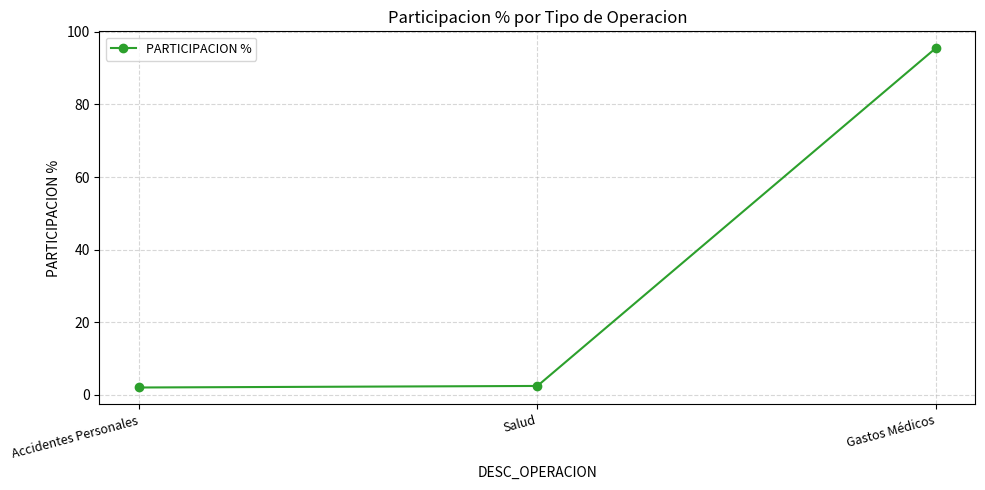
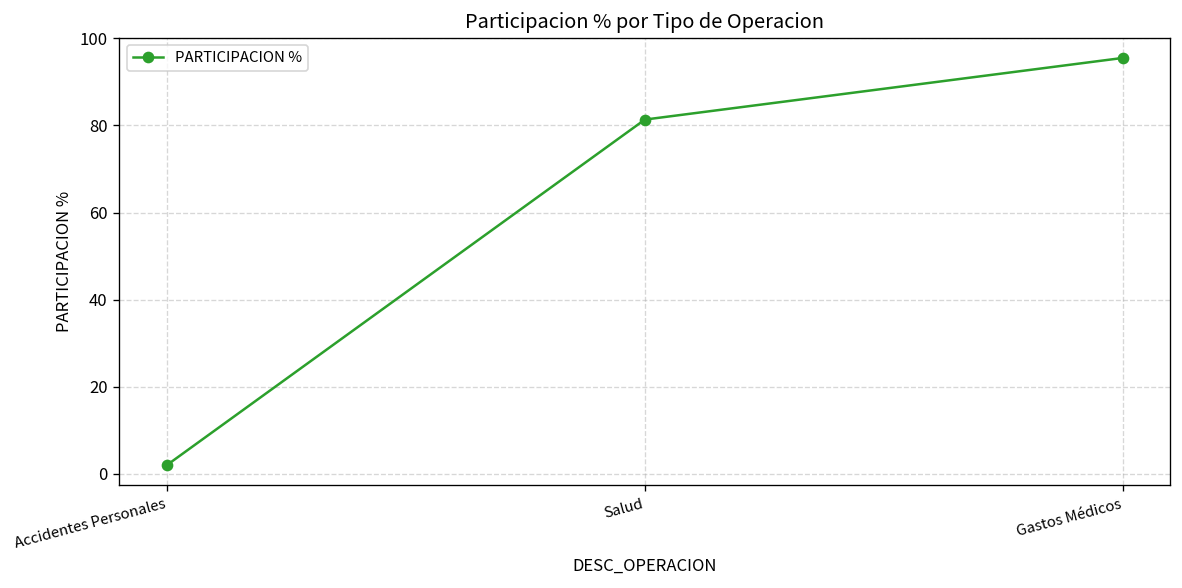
Salud: 2 -> 81
